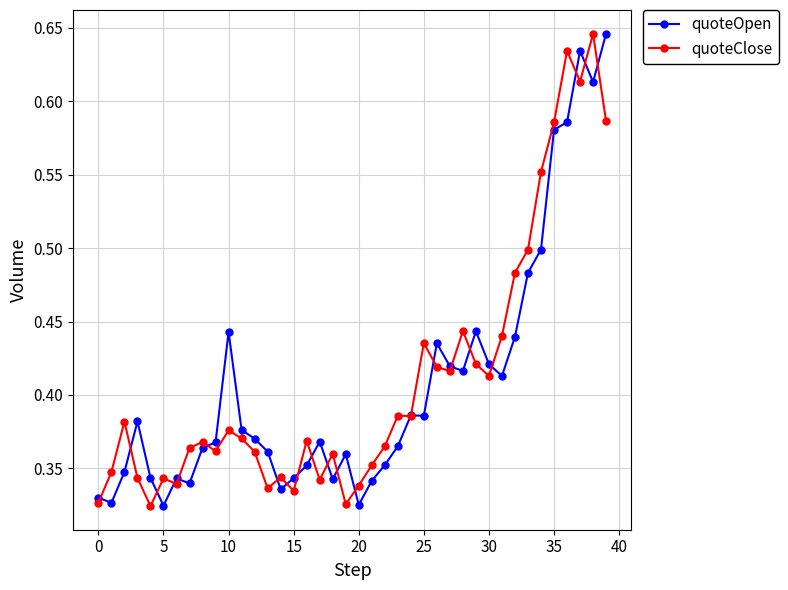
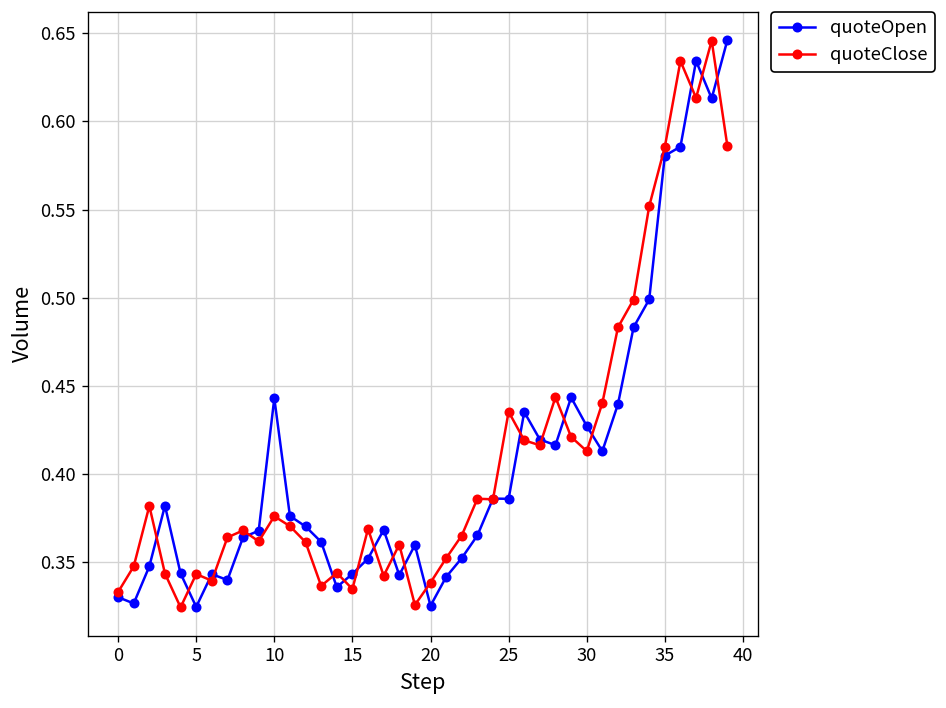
quoteClose, 0: 0.327 -> 0.333
quoteOpen, 30: 0.421 -> 0.427
